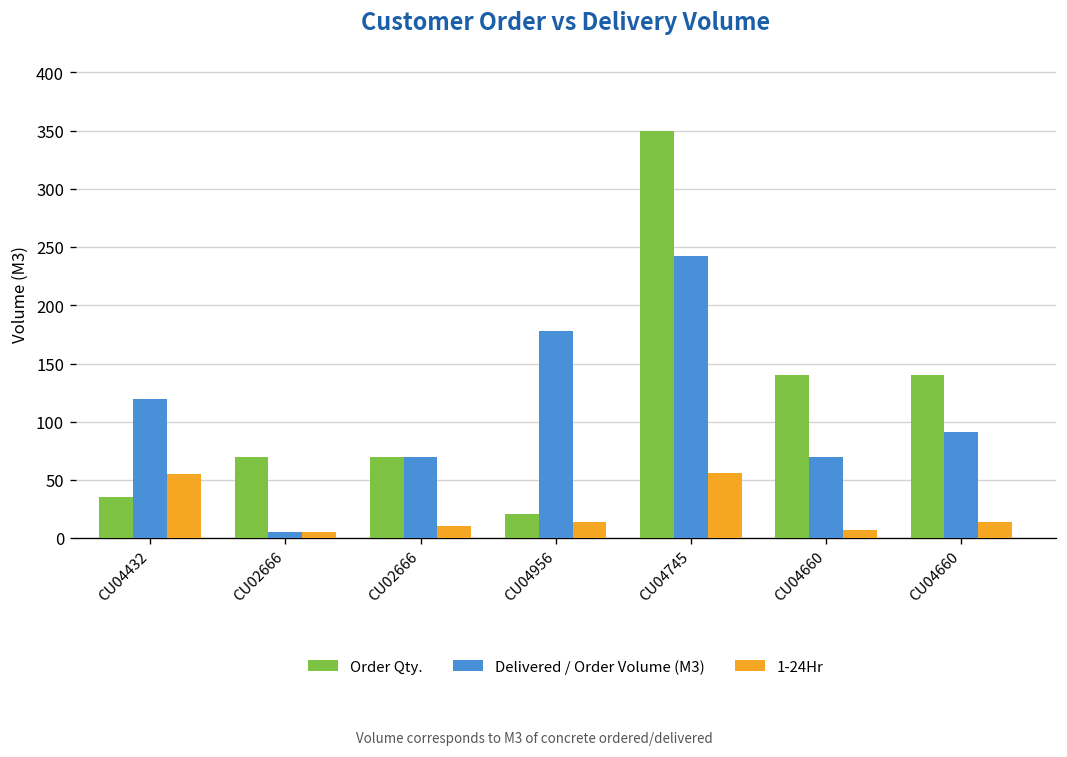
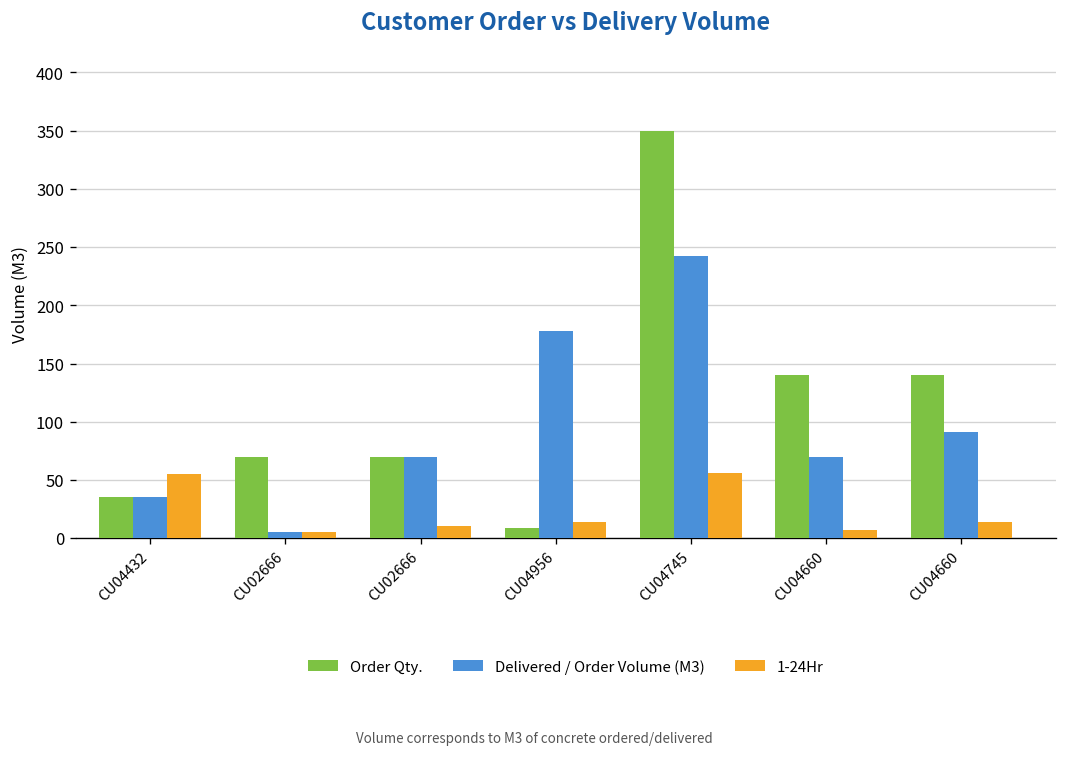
Delivered / Order Volume (M3), CU04432: 120 -> 40
Order Qty., CU04956: 20 -> 10
